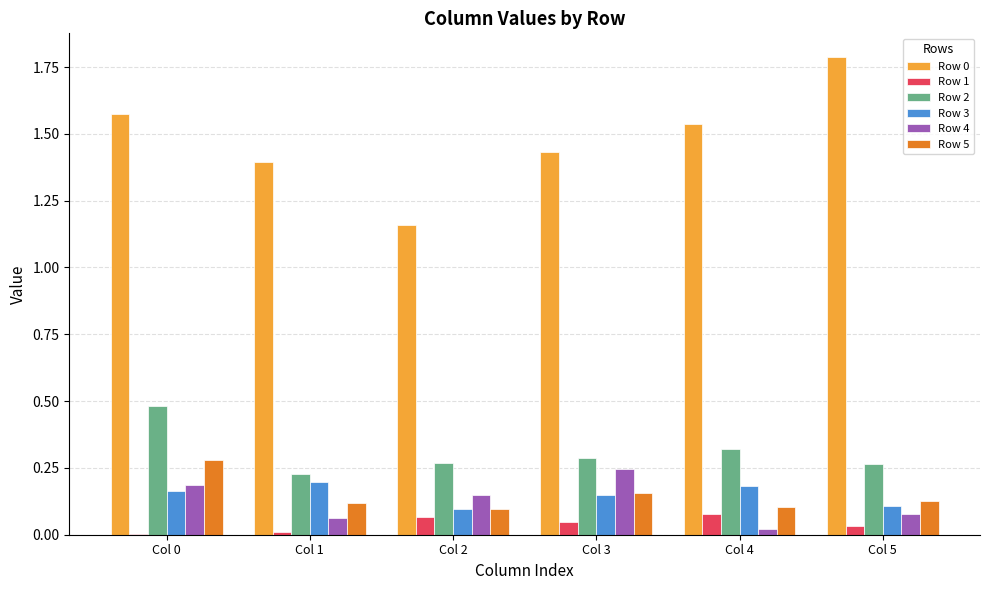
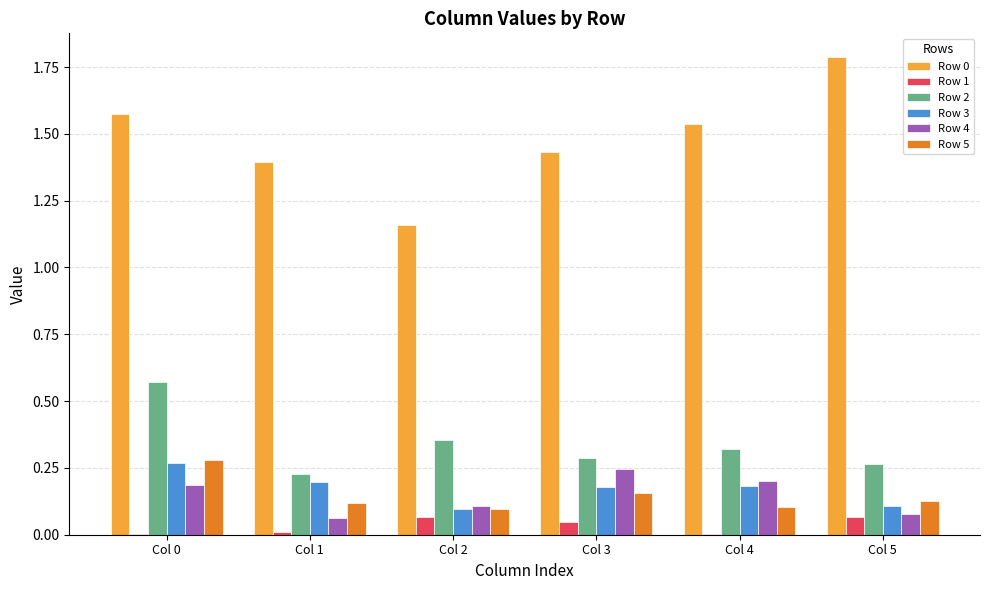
Row 2, Col 0: 0.48 -> 0.57
Row 3, Col 0: 0.16 -> 0.27
Row 2, Col 2: 0.27 -> 0.35
Row 4, Col 2: 0.15 -> 0.11
Row 3, Col 3: 0.15 -> 0.18
Row 1, Col 4: 0.08 -> 0.00
Row 4, Col 4: 0.02 -> 0.20
Row 1, Col 5: 0.03 -> 0.07
